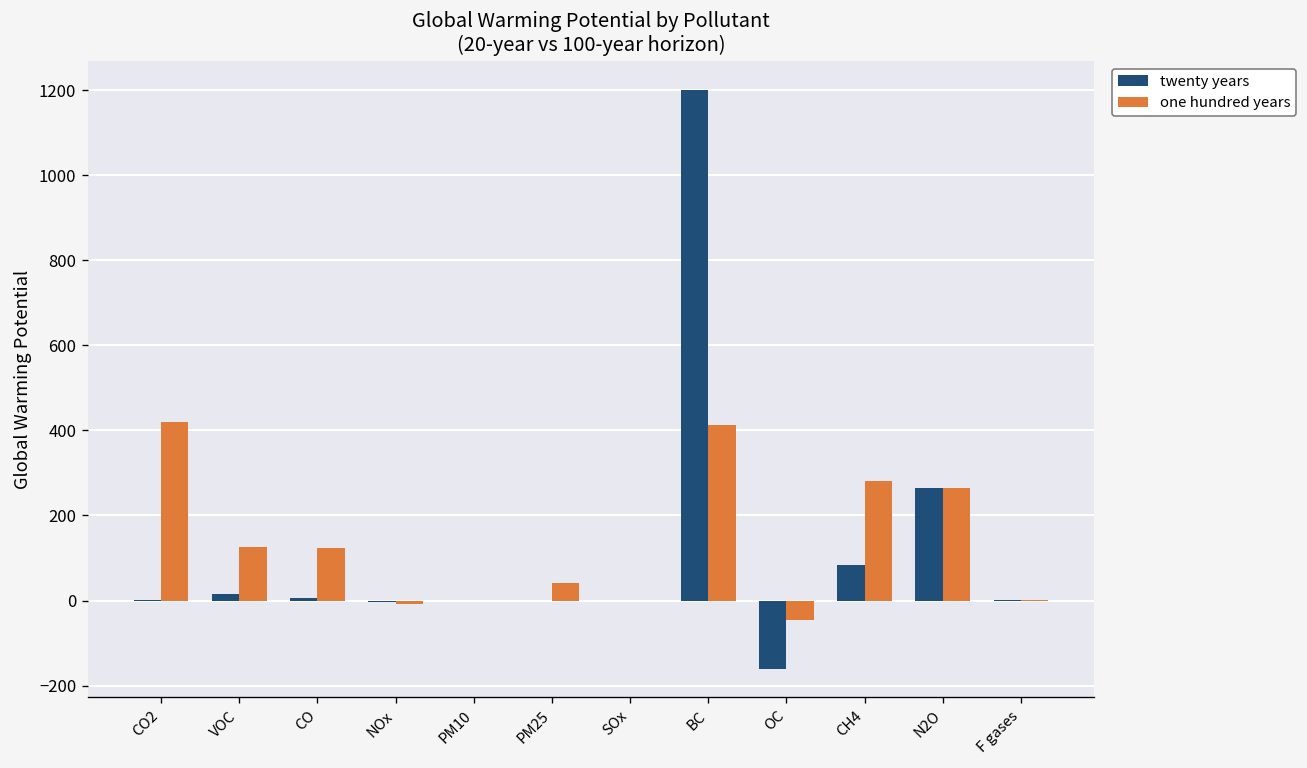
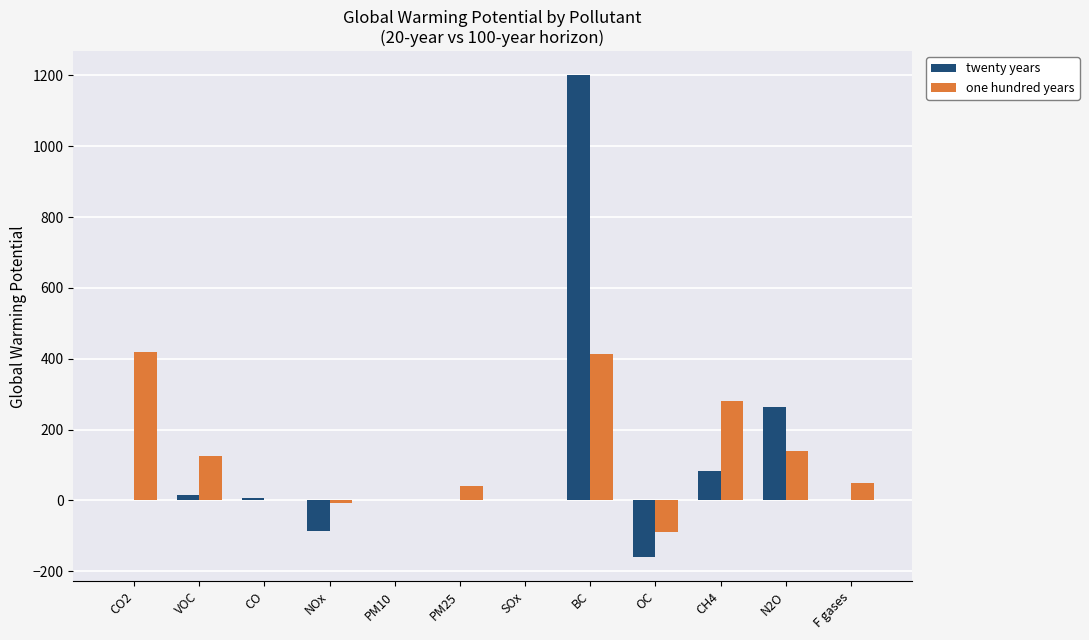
one hundred years, CO: 120 -> 0
twenty years, NOx: 0 -> -90
one hundred years, OC: -50 -> -90
one hundred years, N2O: 270 -> 140
one hundred years, F gases: 0 -> 50
